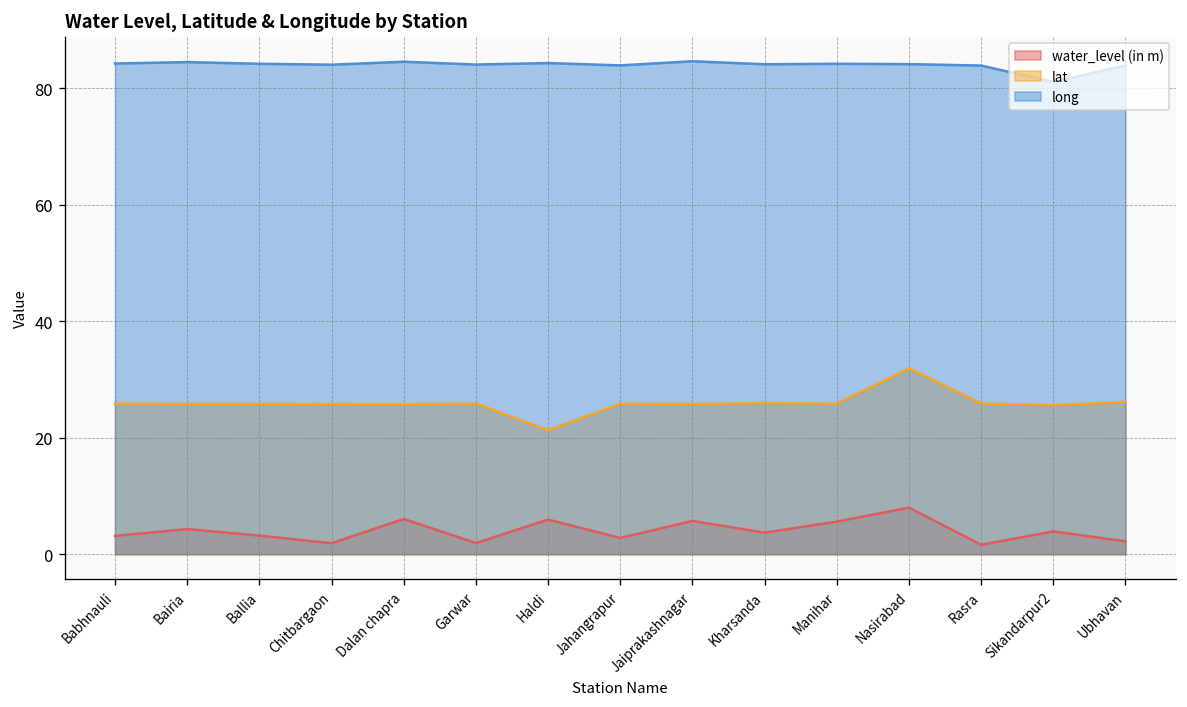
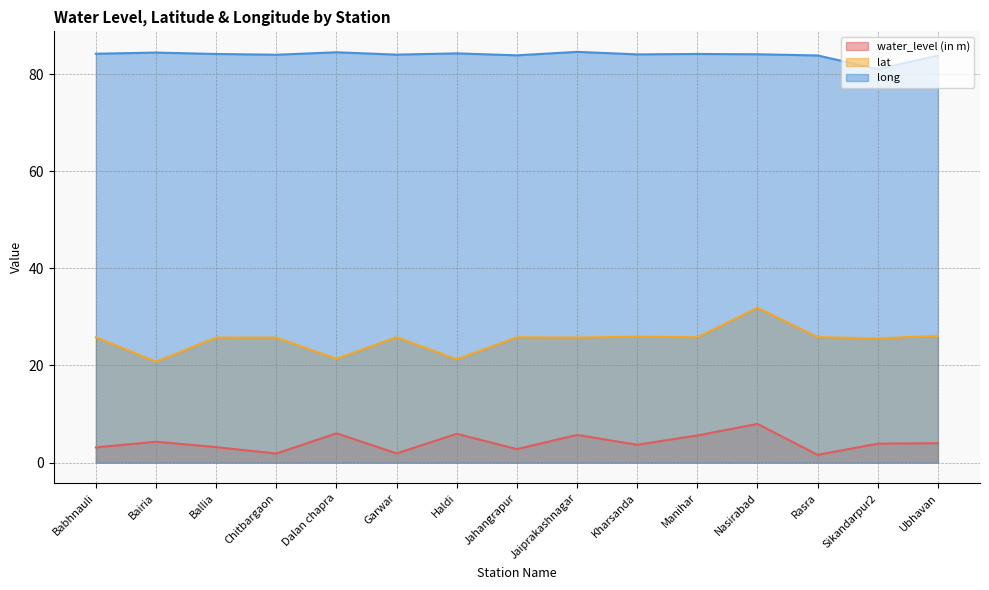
lat, Bairia: 26 -> 21
lat, Dalan chapra: 26 -> 21
water_level (in m), Ubhavan: 2 -> 4
